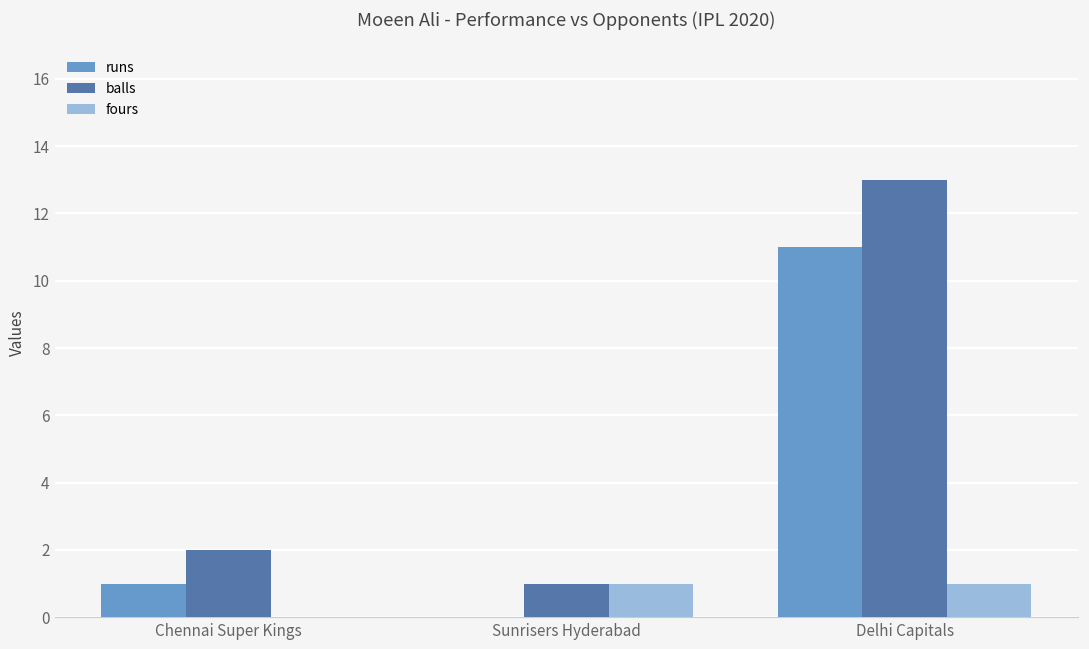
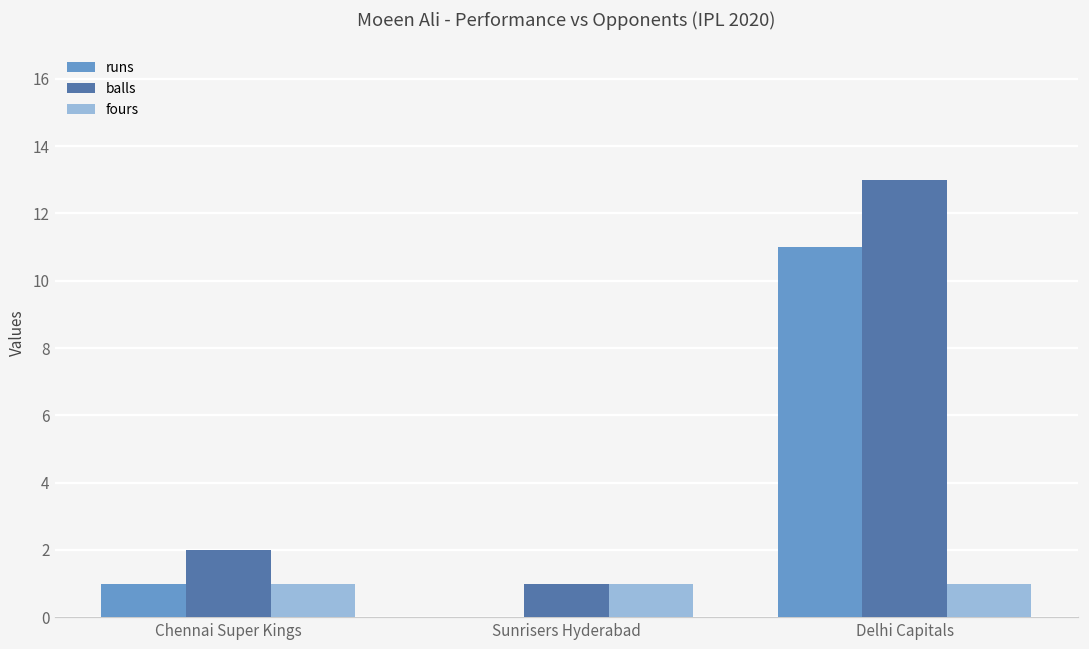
fours, Chennai Super Kings: 0 -> 1
